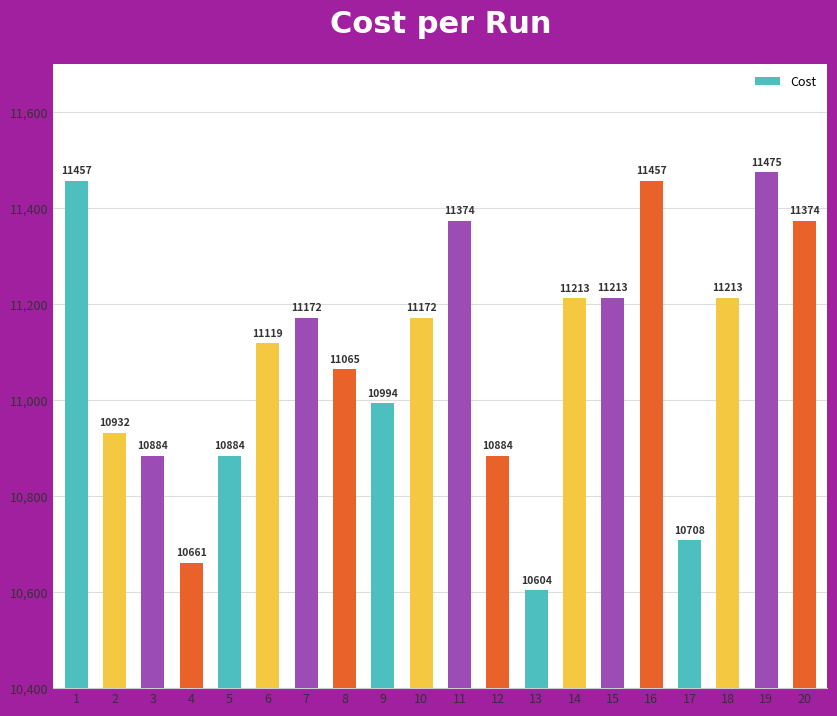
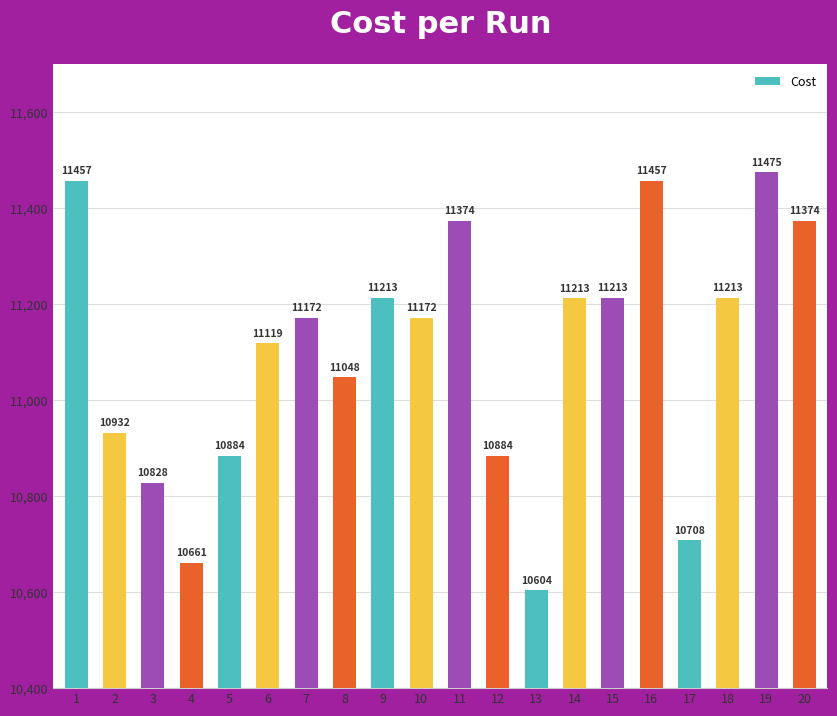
3: 10884 -> 10828
8: 11065 -> 11048
9: 10994 -> 11213
